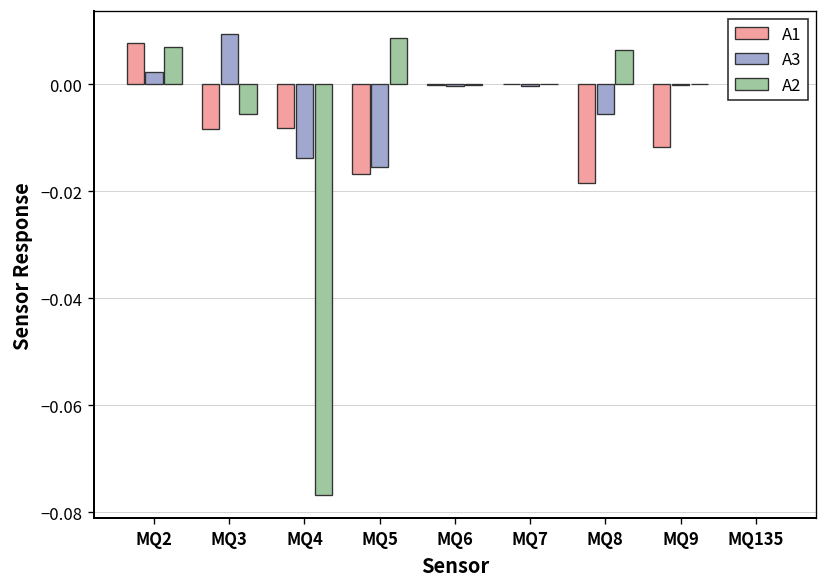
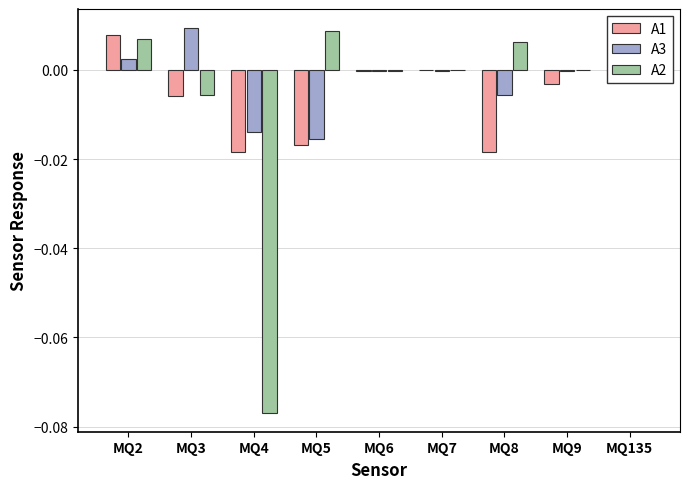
A1, MQ3: -0.009 -> -0.006
A1, MQ4: -0.008 -> -0.018
A1, MQ9: -0.012 -> -0.003
